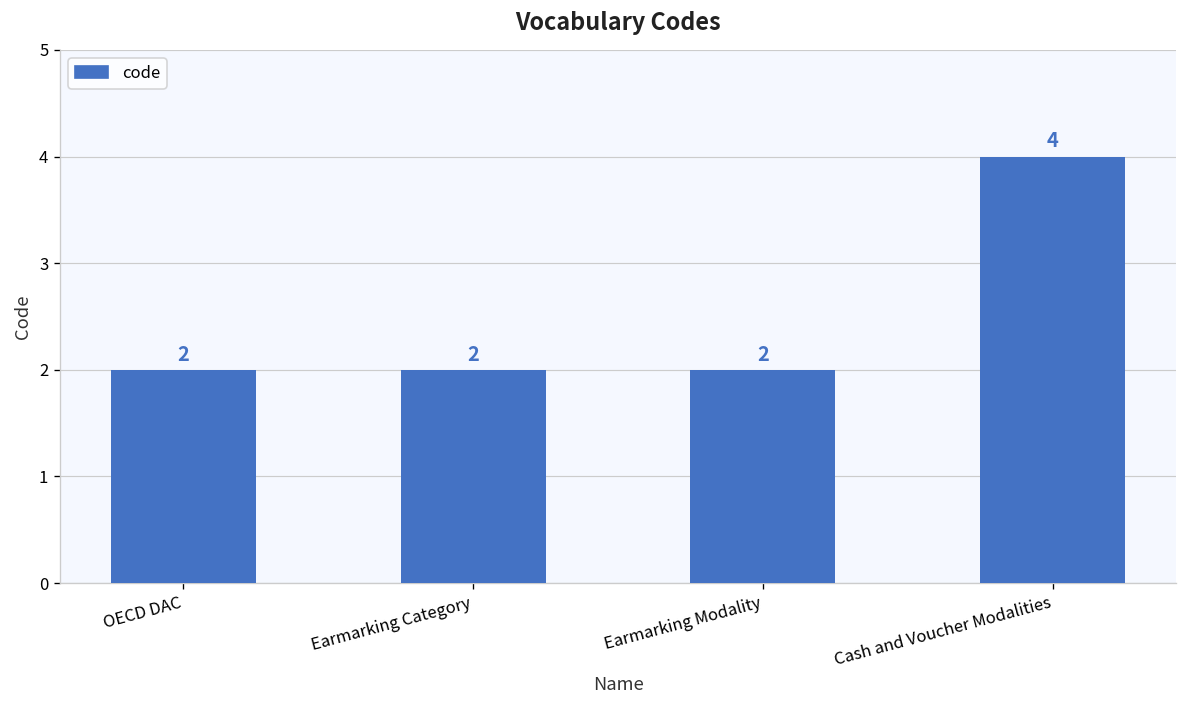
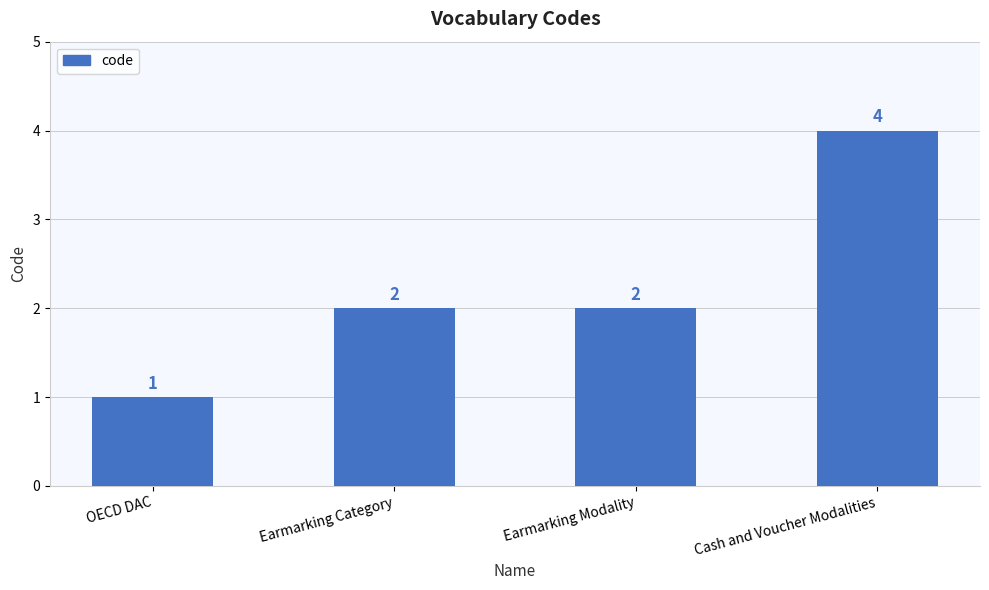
OECD DAC: 2 -> 1
